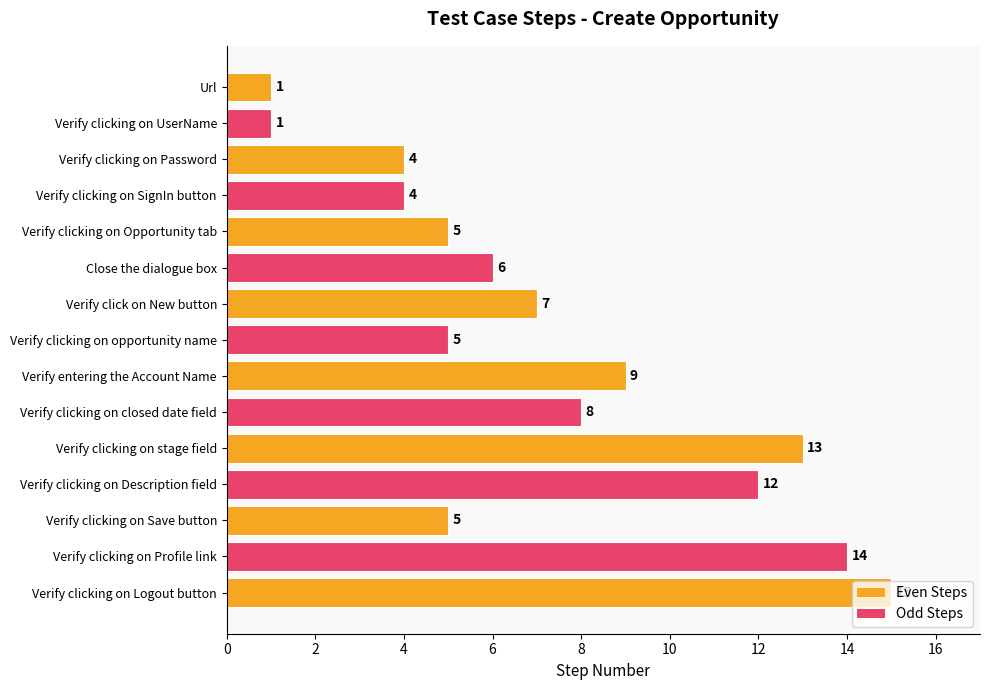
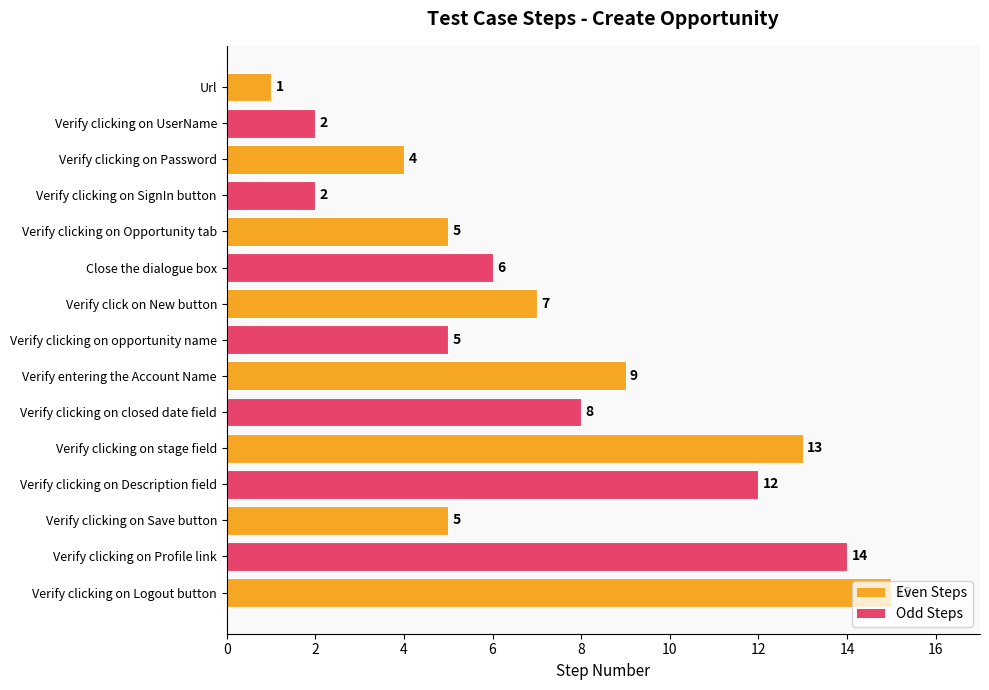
Verify clicking on UserName: 1 -> 2
Verify clicking on SignIn button: 4 -> 2
